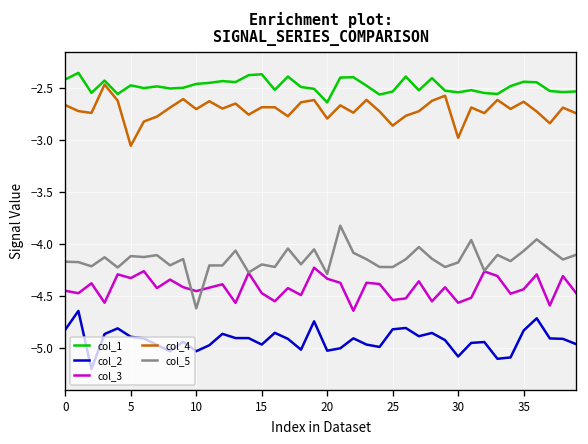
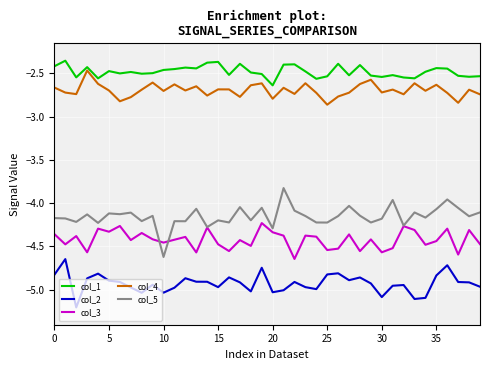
col_3, 0: -4.5 -> -4.4
col_4, 5: -3.1 -> -2.7
col_4, 30: -3.0 -> -2.7
